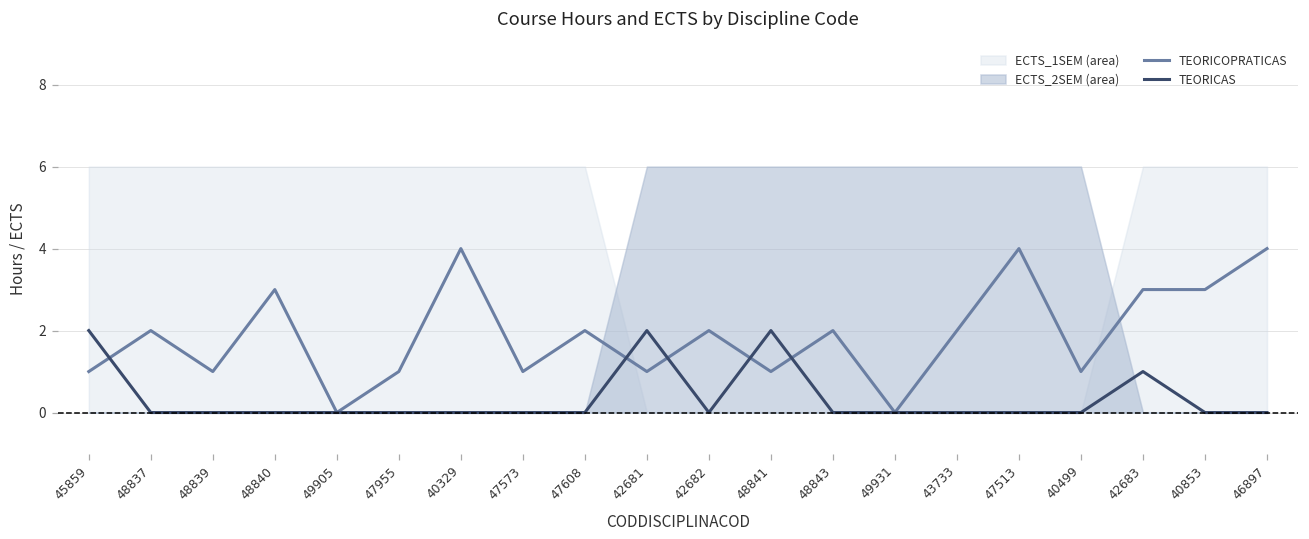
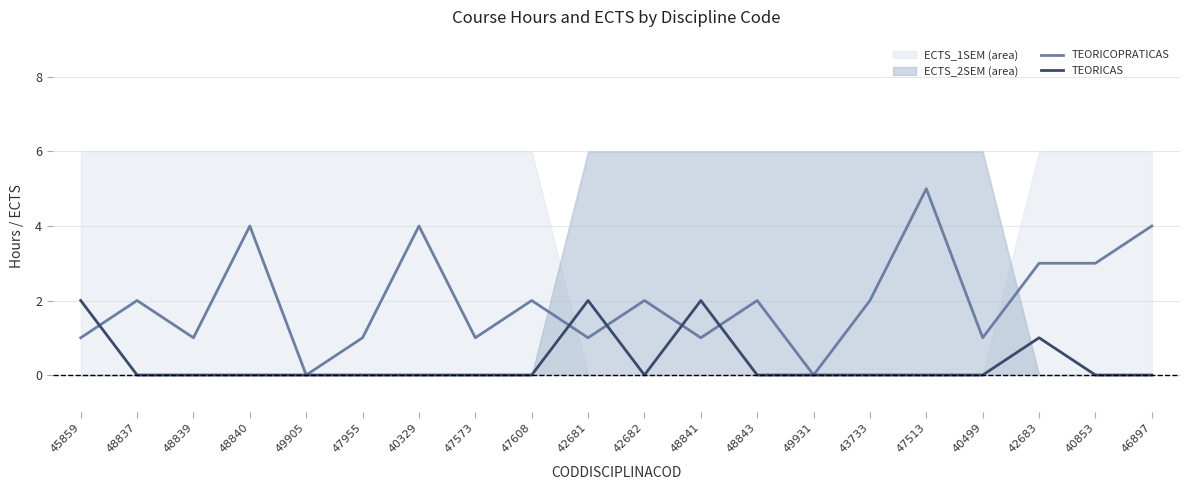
TEORICOPRATICAS, 48840: 3 -> 4
TEORICOPRATICAS, 47513: 4 -> 5
